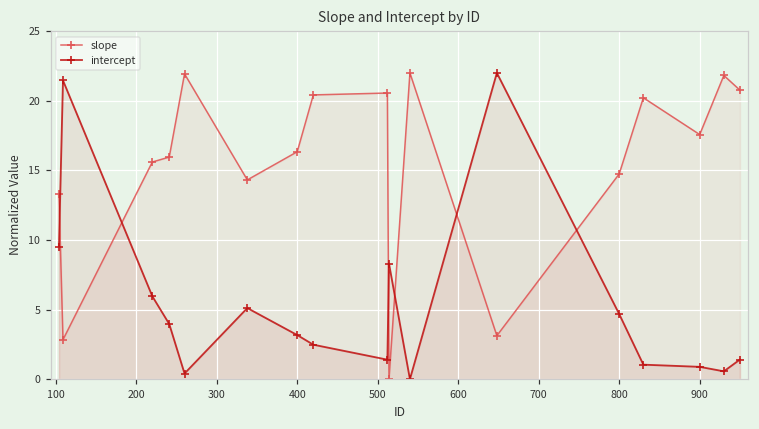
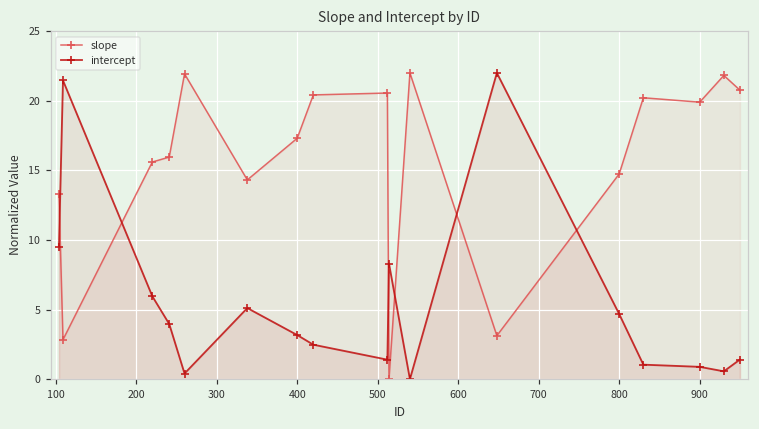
slope, 400: 16.3 -> 17.3
slope, 900: 17.6 -> 19.9
